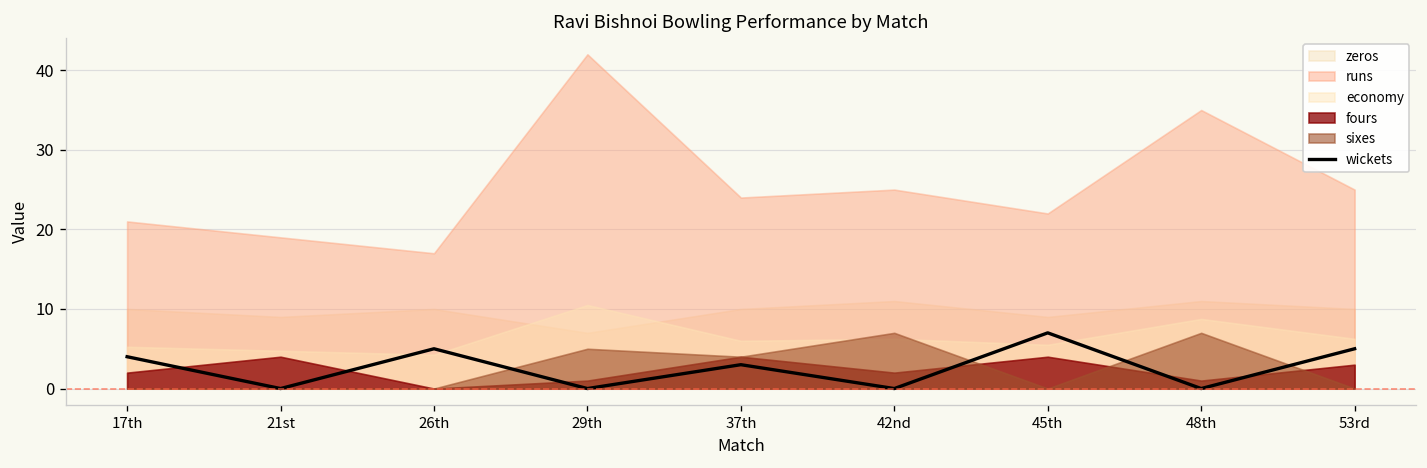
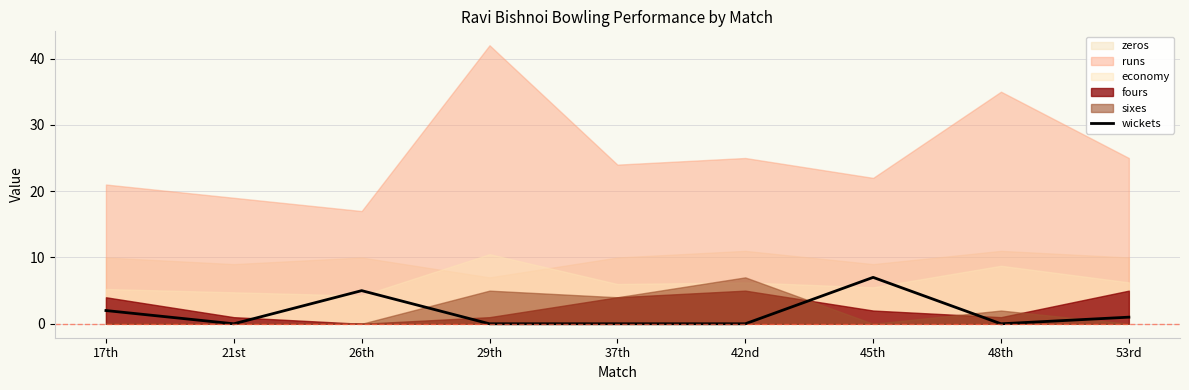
wickets, 17th: 4 -> 2
fours, 17th: 2 -> 4
fours, 21st: 4 -> 1
wickets, 37th: 3 -> 0
fours, 42nd: 2 -> 5
fours, 45th: 4 -> 2
sixes, 48th: 7 -> 2
wickets, 53rd: 5 -> 1
fours, 53rd: 3 -> 5
